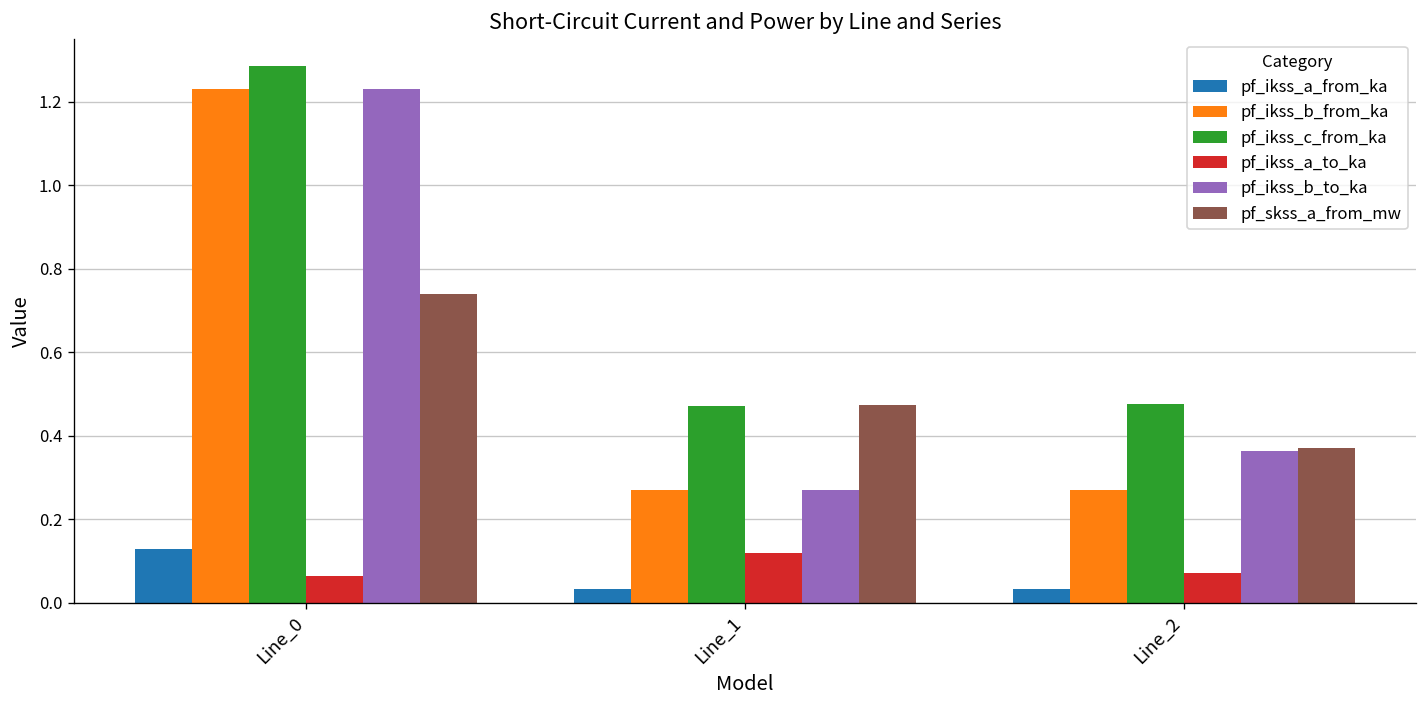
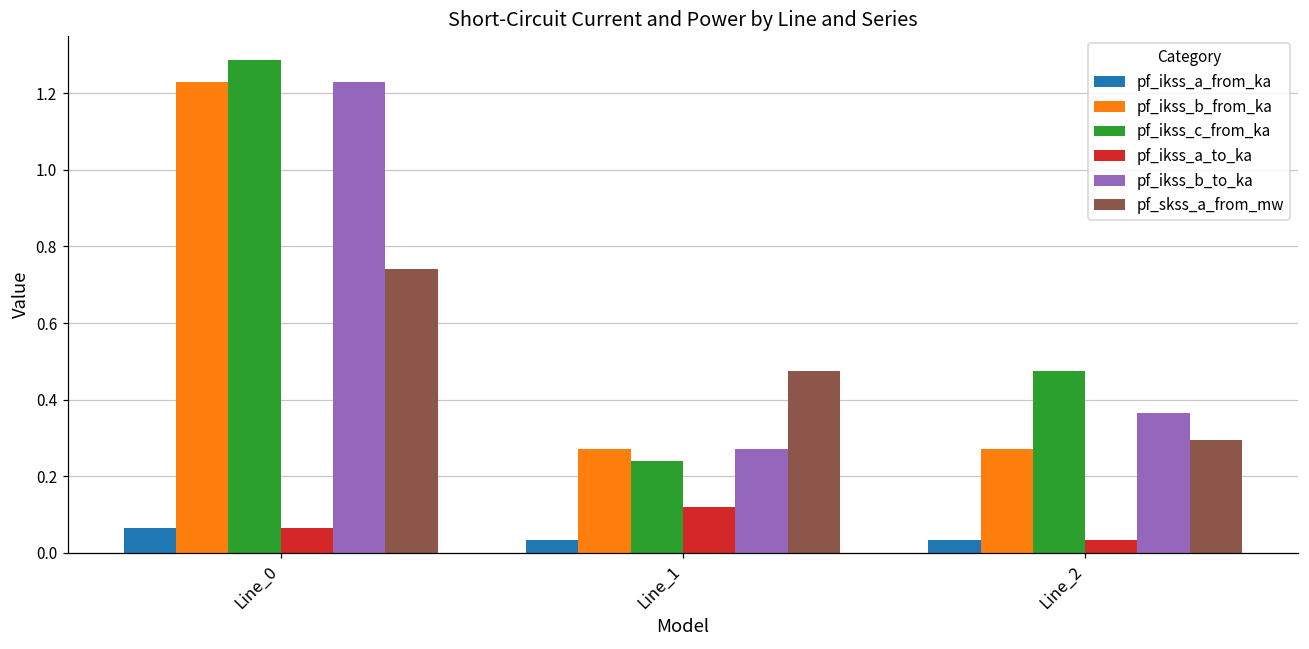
pf_ikss_a_from_ka, Line_0: 0.13 -> 0.06
pf_ikss_c_from_ka, Line_1: 0.47 -> 0.24
pf_ikss_a_to_ka, Line_2: 0.07 -> 0.03
pf_skss_a_from_mw, Line_2: 0.37 -> 0.29
